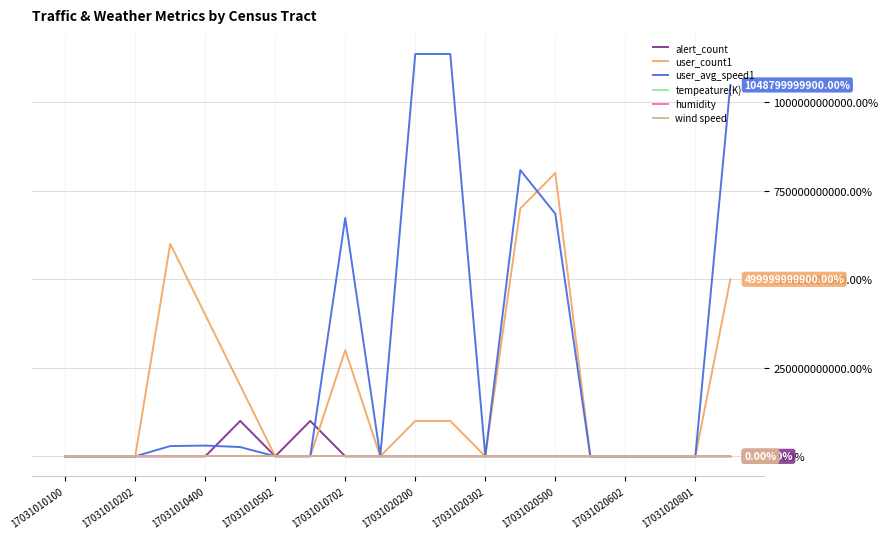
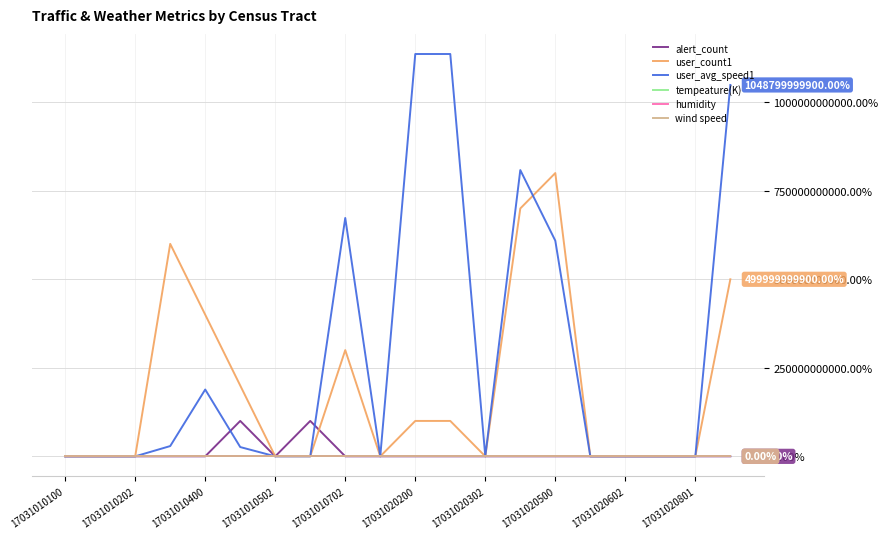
user_avg_speed1, 17031010400: 30000000000% -> 190000000000%
user_avg_speed1, 17031020500: 680000000000% -> 610000000000%
